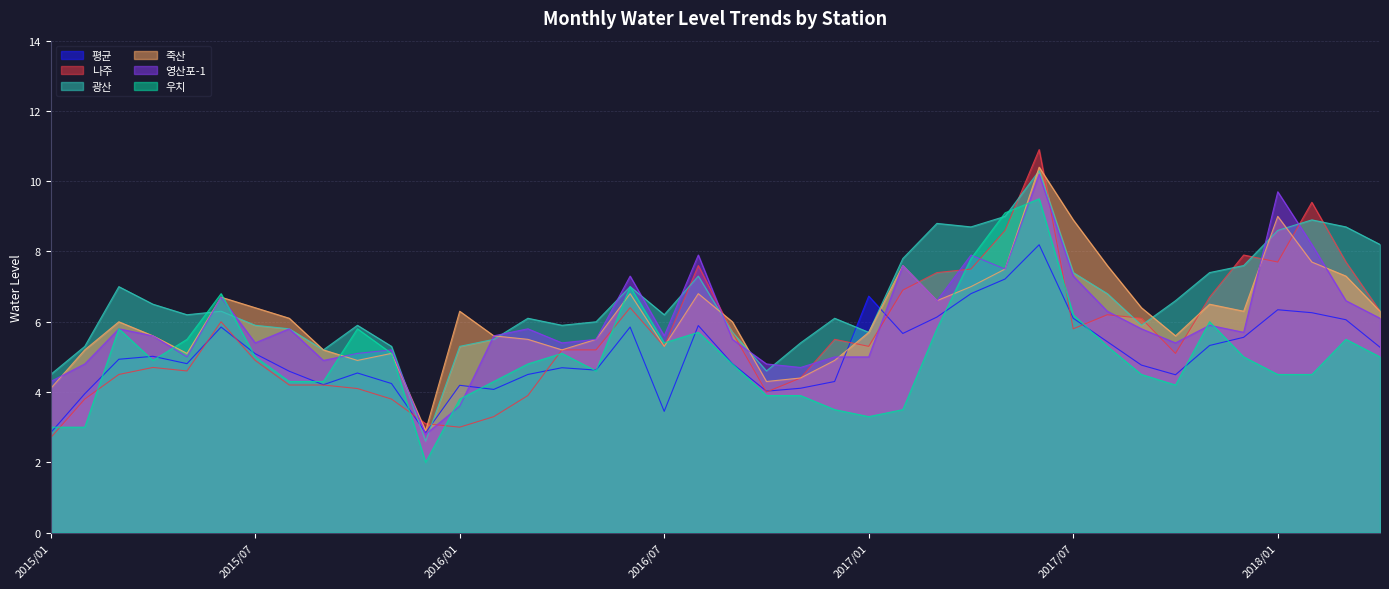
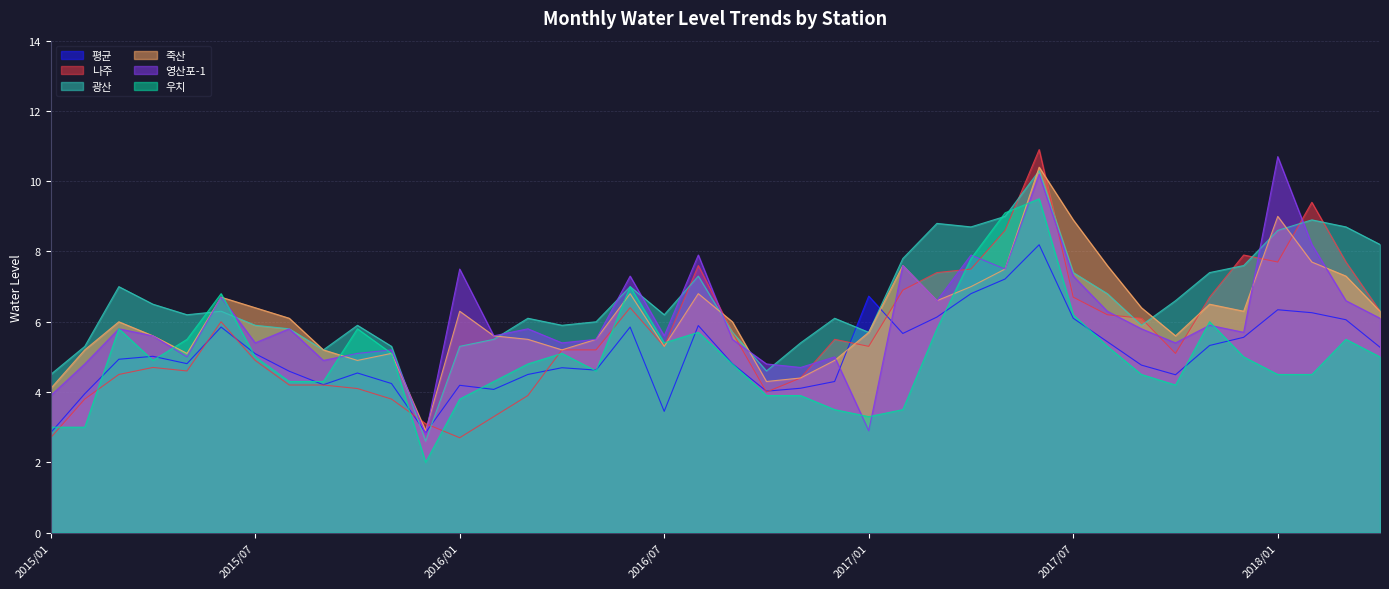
영산포-1, 2015/01: 4.3 -> 3.9
나주, 2016/01: 3.0 -> 2.7
영산포-1, 2016/01: 3.6 -> 7.5
영산포-1, 2017/01: 5.0 -> 2.9
나주, 2017/07: 5.8 -> 6.7
영산포-1, 2018/01: 9.7 -> 10.7
